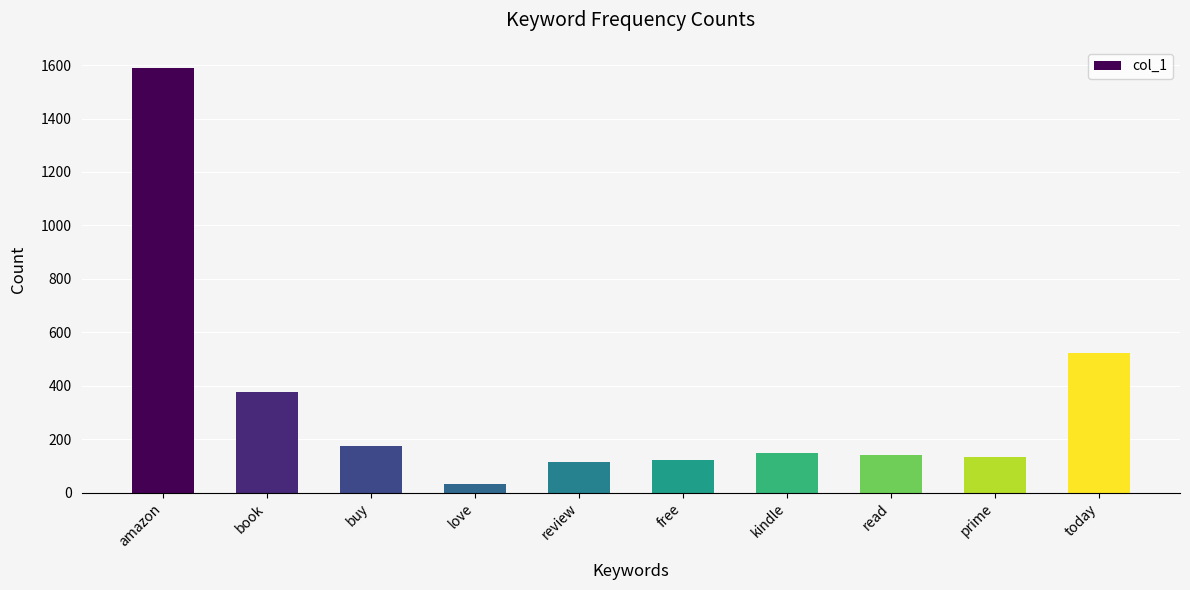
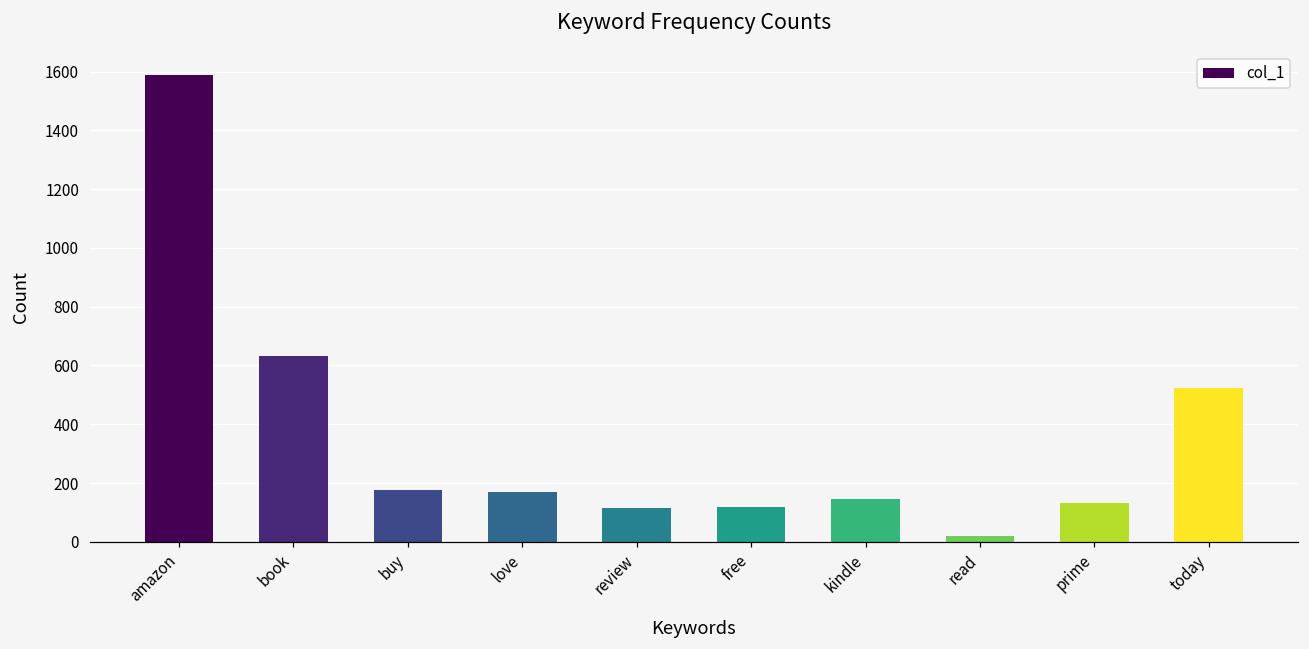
book: 380 -> 630
love: 30 -> 170
read: 140 -> 20
